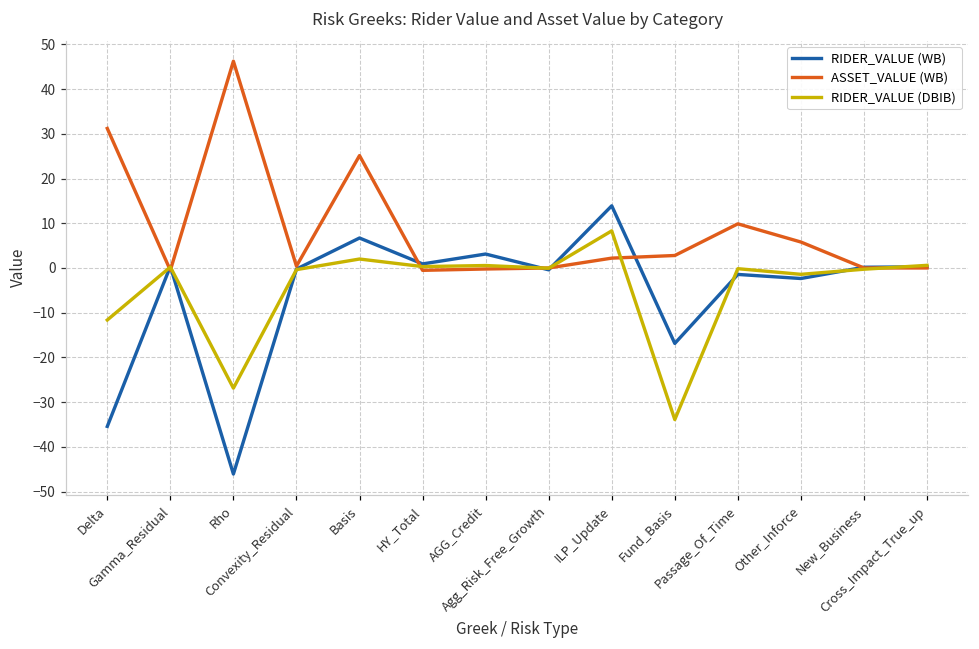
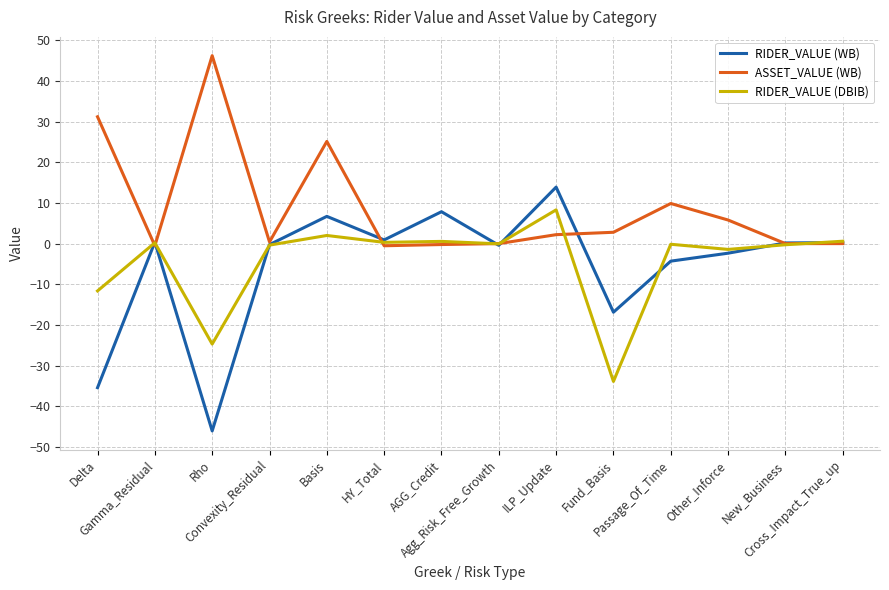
RIDER_VALUE (DBIB), Rho: -27 -> -25
RIDER_VALUE (WB), AGG_Credit: 3 -> 8
RIDER_VALUE (WB), Passage_Of_Time: -1 -> -4
